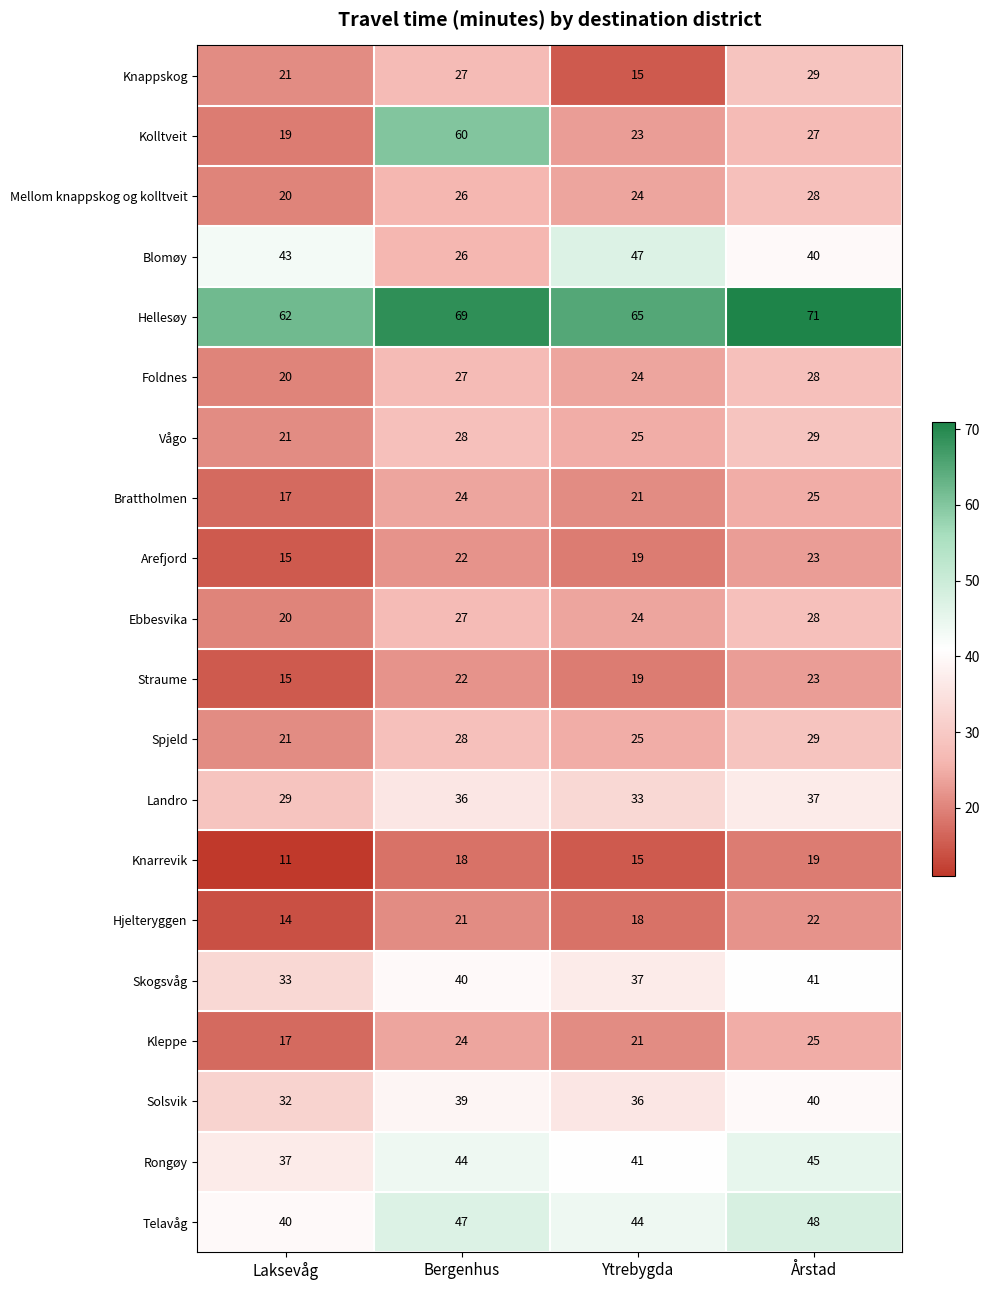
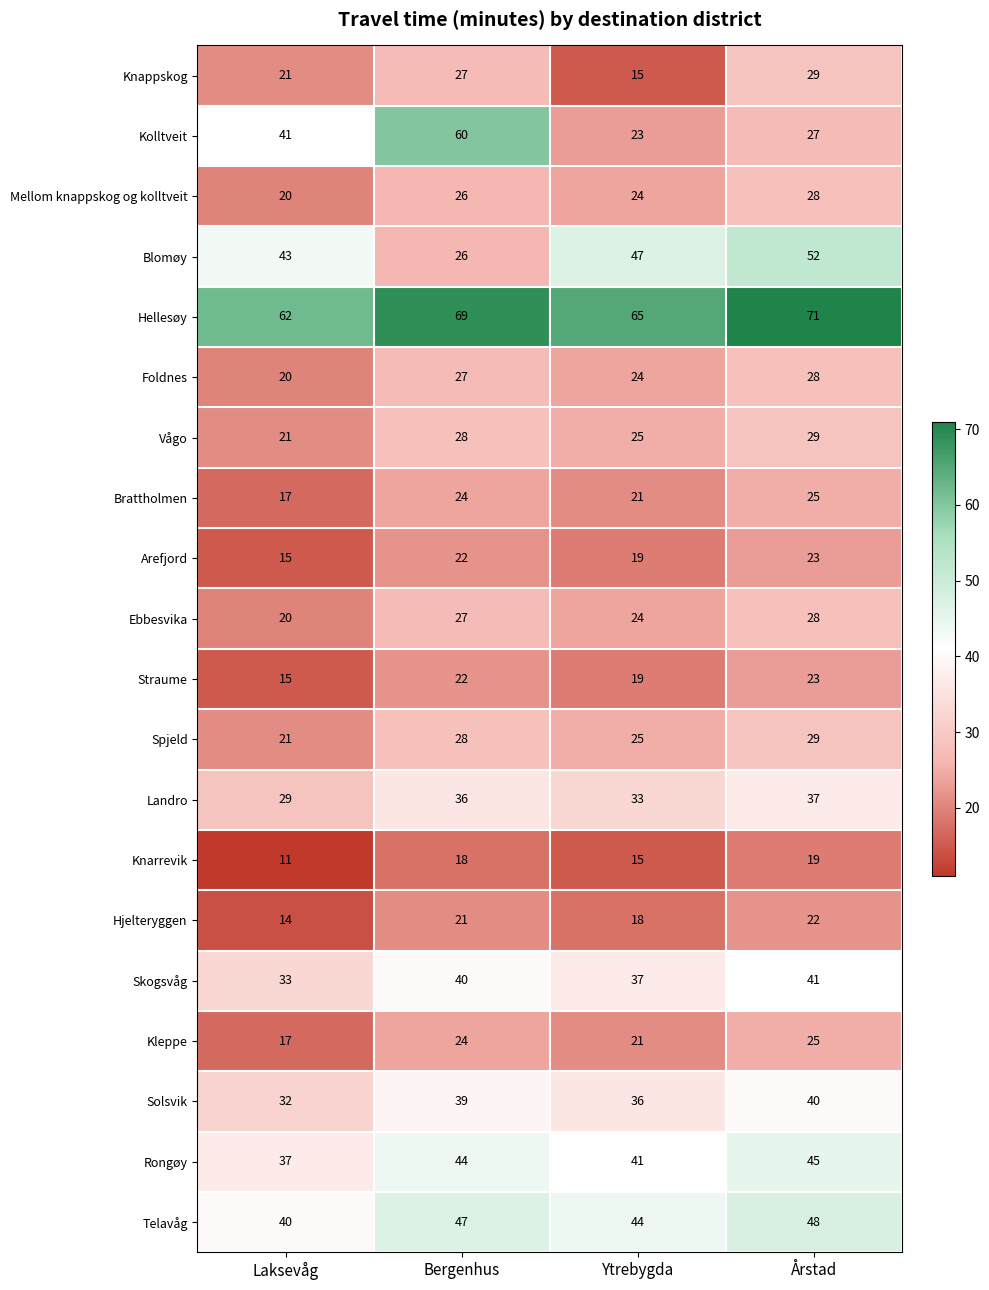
Kolltveit, Laksevåg: 19 -> 41
Blomøy, Årstad: 40 -> 52
